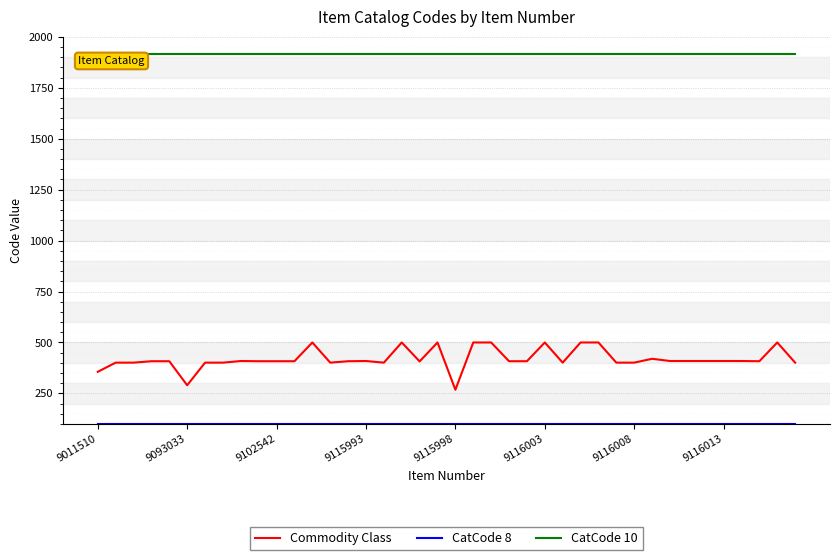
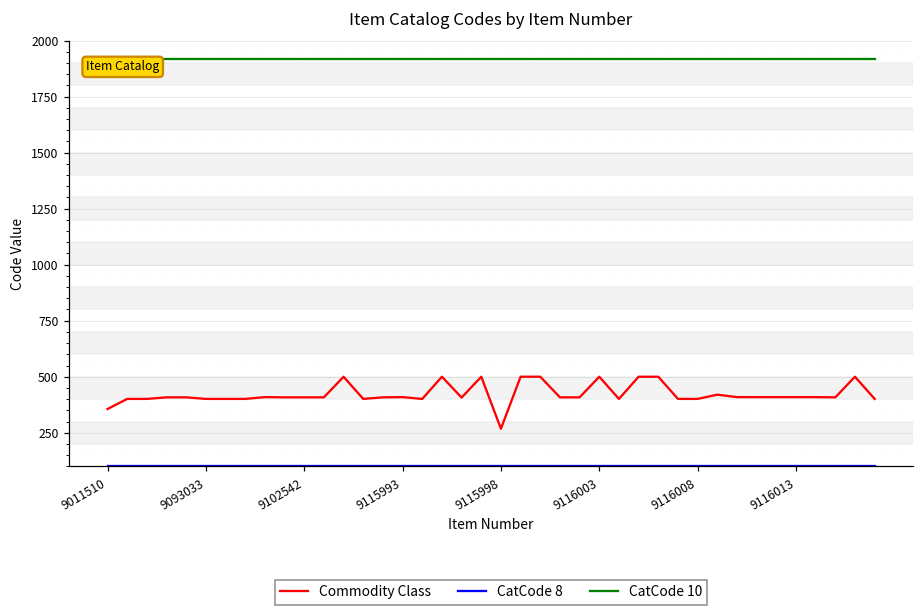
Commodity Class, 9093033: 290 -> 400
